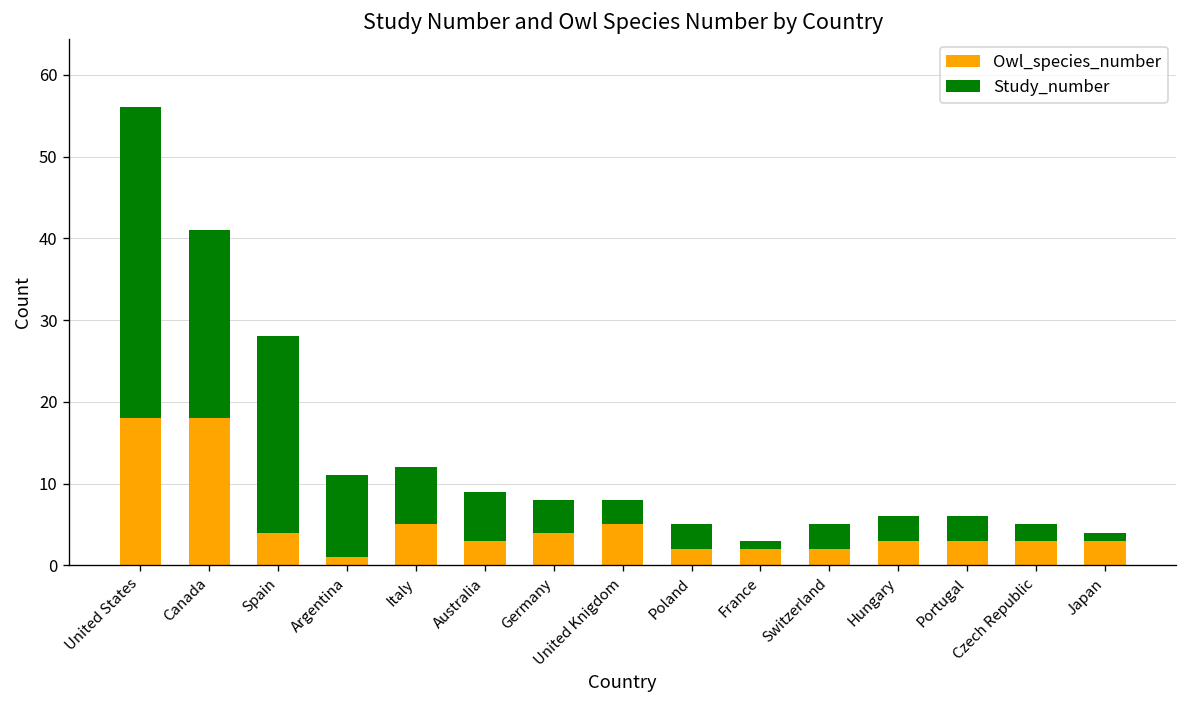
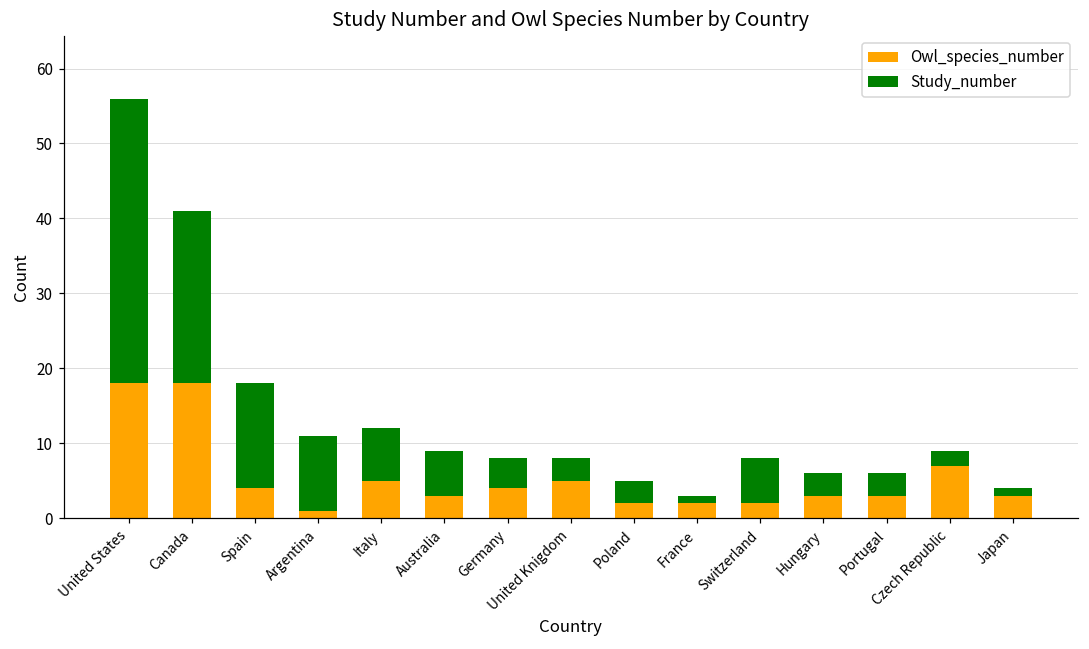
Study_number, Spain: 24 -> 14
Study_number, Switzerland: 3 -> 6
Owl_species_number, Czech Republic: 3 -> 7
